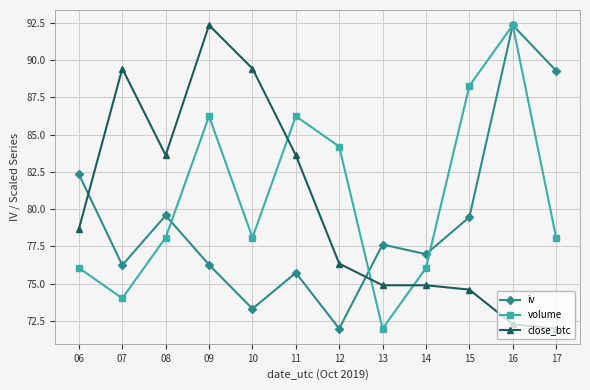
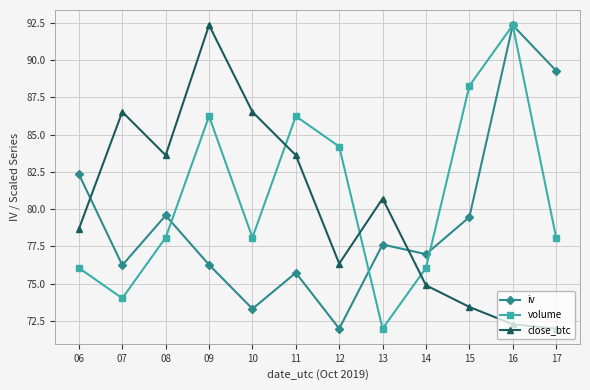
close_btc, 07: 89.4 -> 86.5
close_btc, 10: 89.4 -> 86.5
close_btc, 13: 74.9 -> 80.7
close_btc, 15: 74.6 -> 73.4
